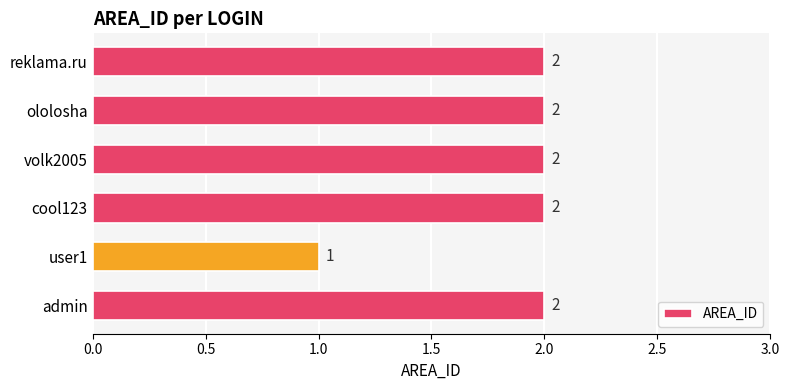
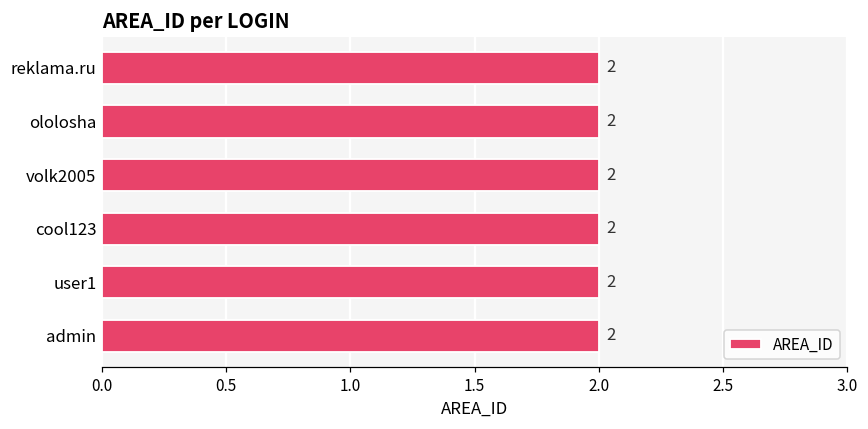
user1: 1 -> 2
